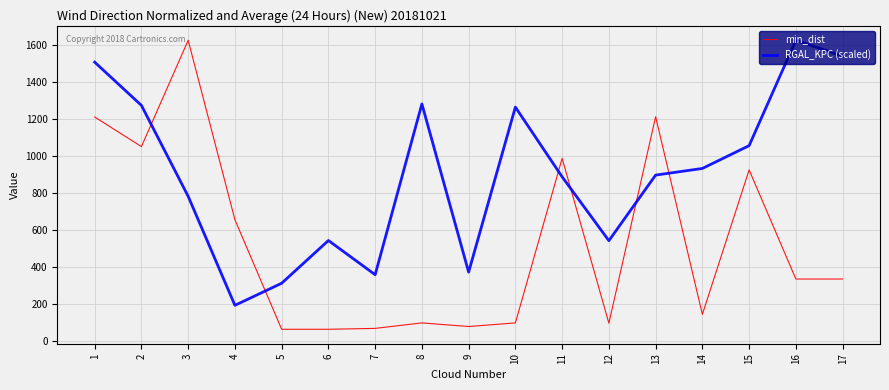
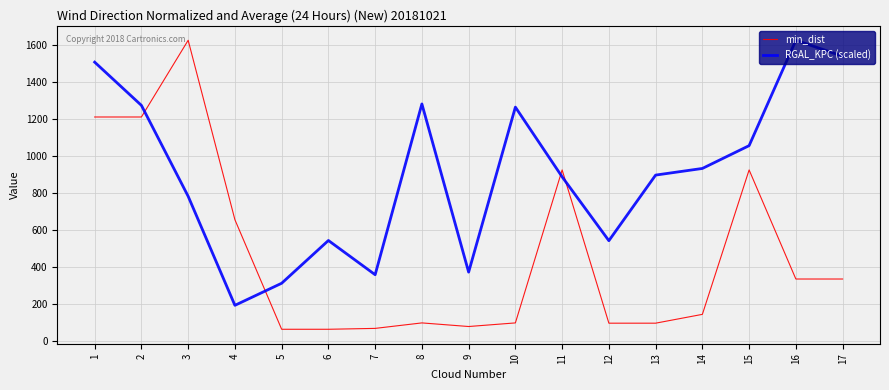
min_dist, 2: 1050 -> 1210
min_dist, 11: 990 -> 920
min_dist, 13: 1210 -> 90
